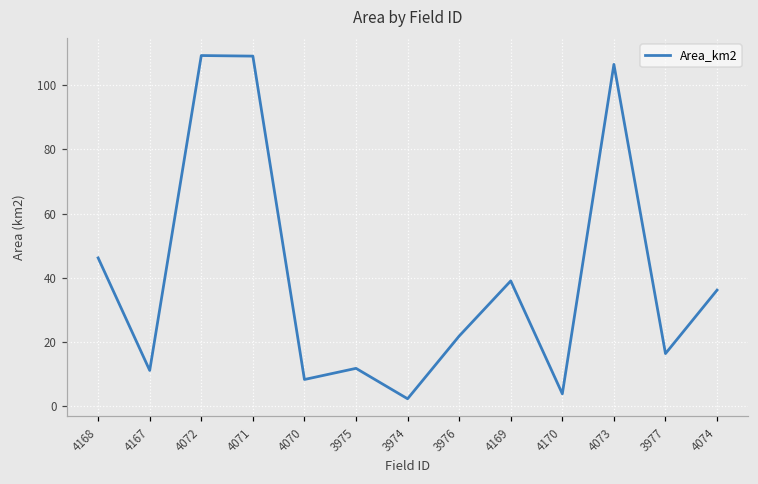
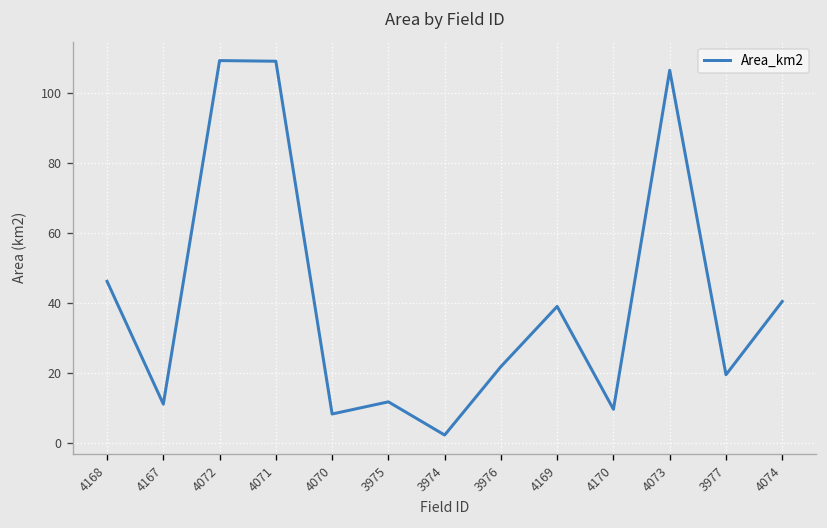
4170: 4 -> 10
3977: 16 -> 20
4074: 36 -> 40
